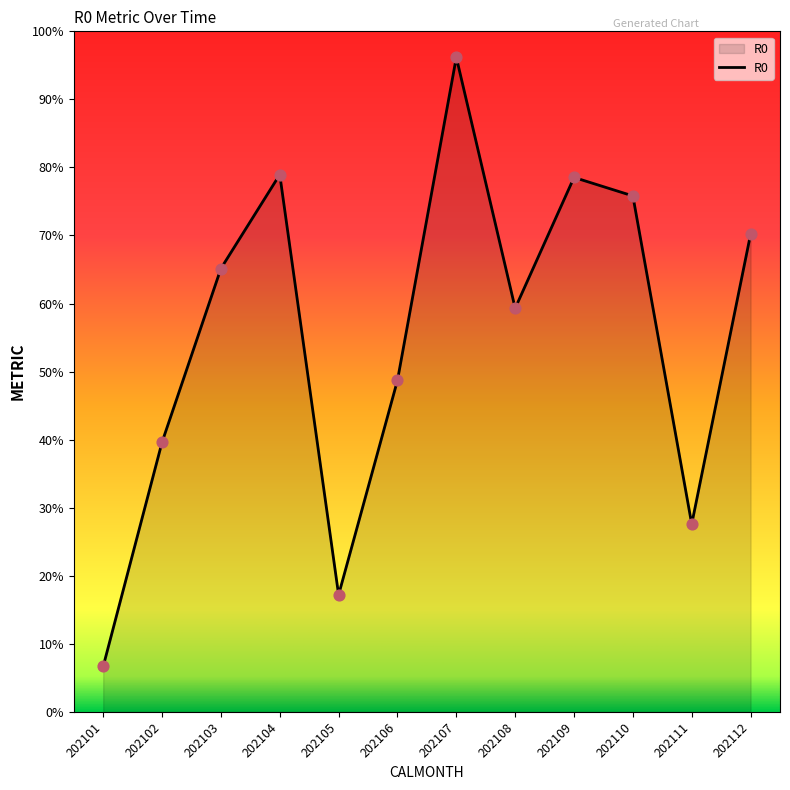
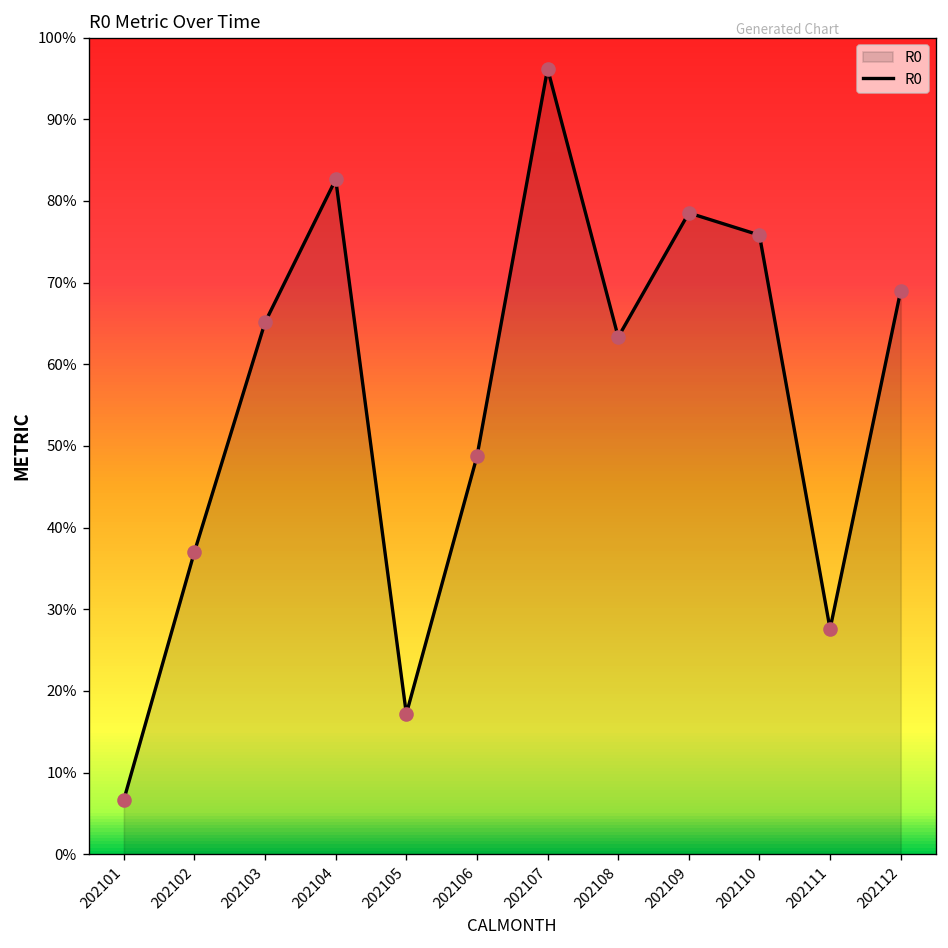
202102: 40% -> 37%
202104: 79% -> 83%
202108: 59% -> 63%
202112: 70% -> 69%
